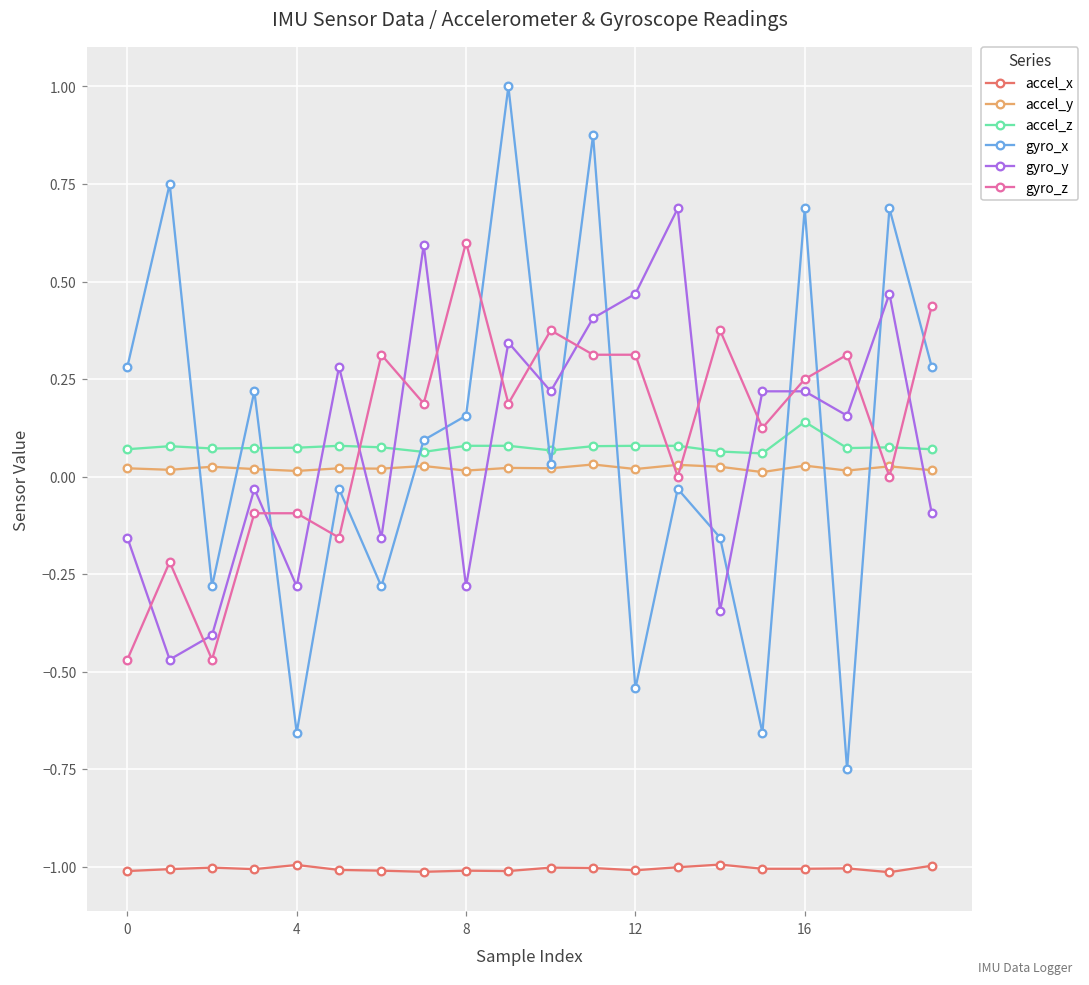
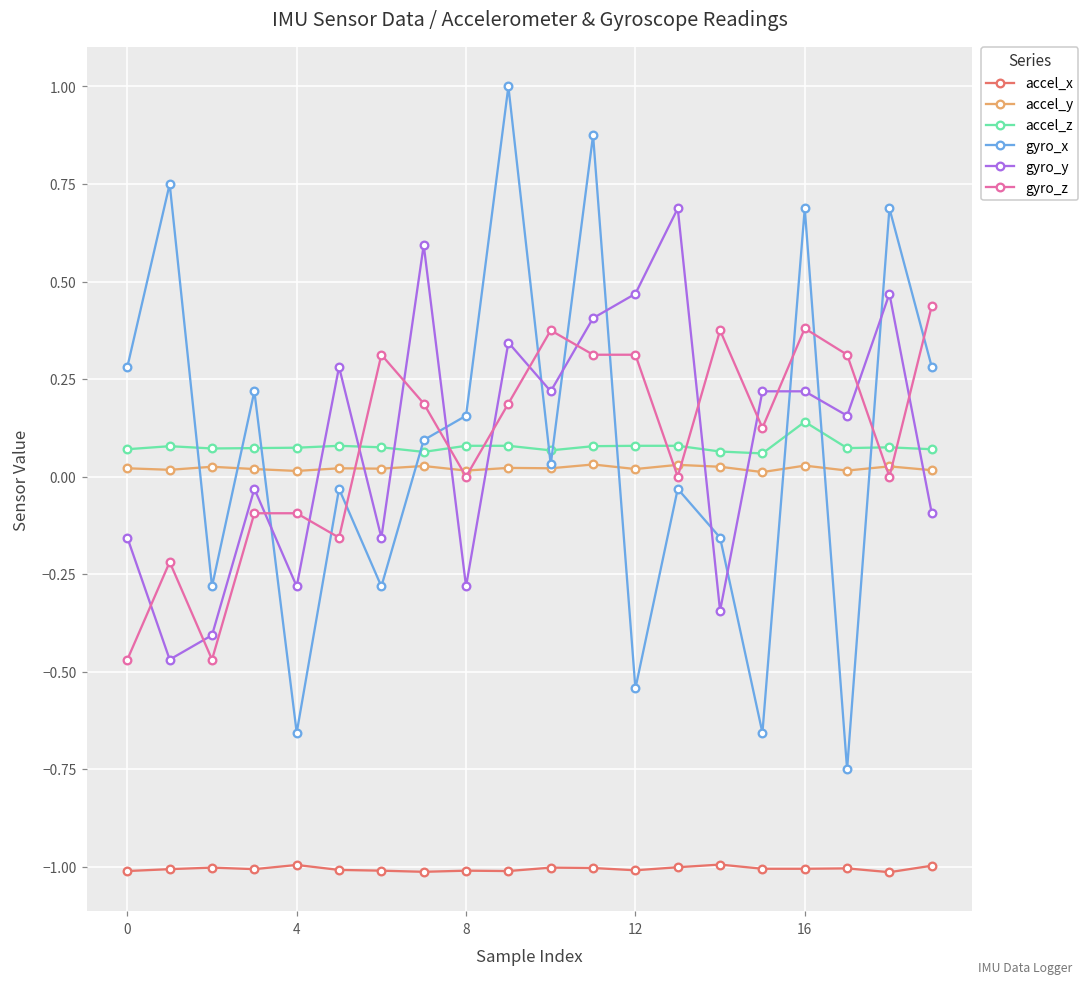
gyro_z, 8: 0.6 -> 0.0
gyro_z, 16: 0.25 -> 0.38
